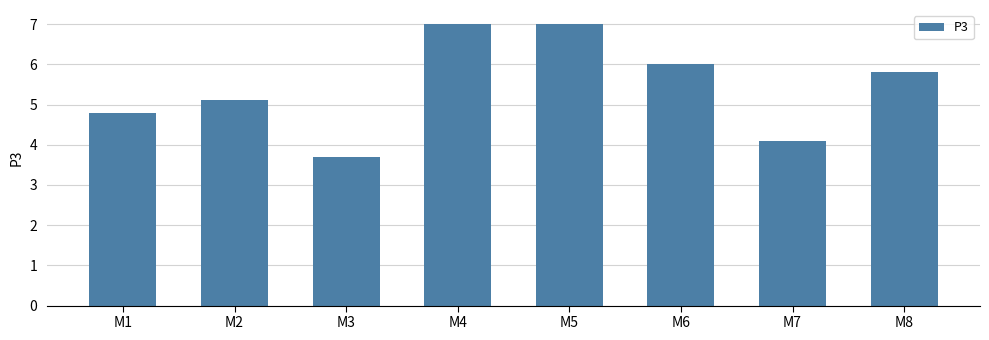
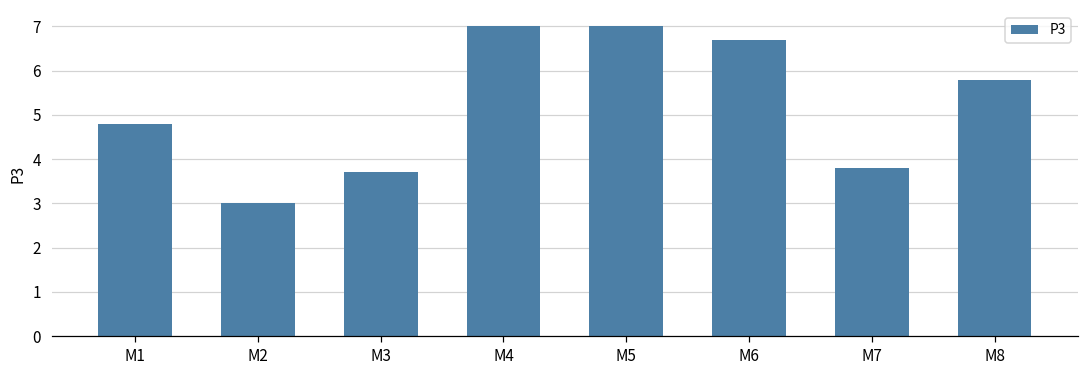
M2: 5.1 -> 3.0
M6: 6.0 -> 6.7
M7: 4.1 -> 3.8
